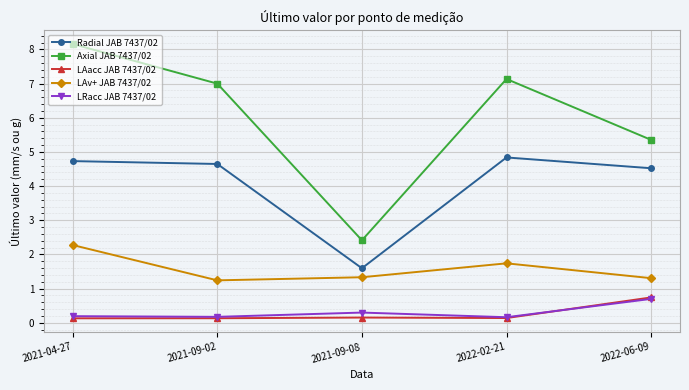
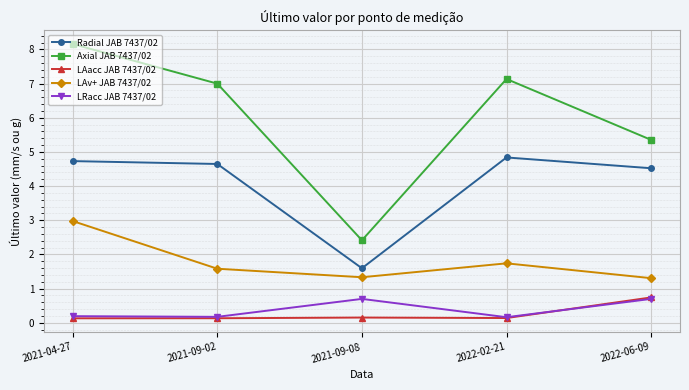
LAv+ JAB 7437/02, 2021-04-27: 2.3 -> 3.0
LAv+ JAB 7437/02, 2021-09-02: 1.2 -> 1.6
LRacc JAB 7437/02, 2021-09-08: 0.3 -> 0.7
